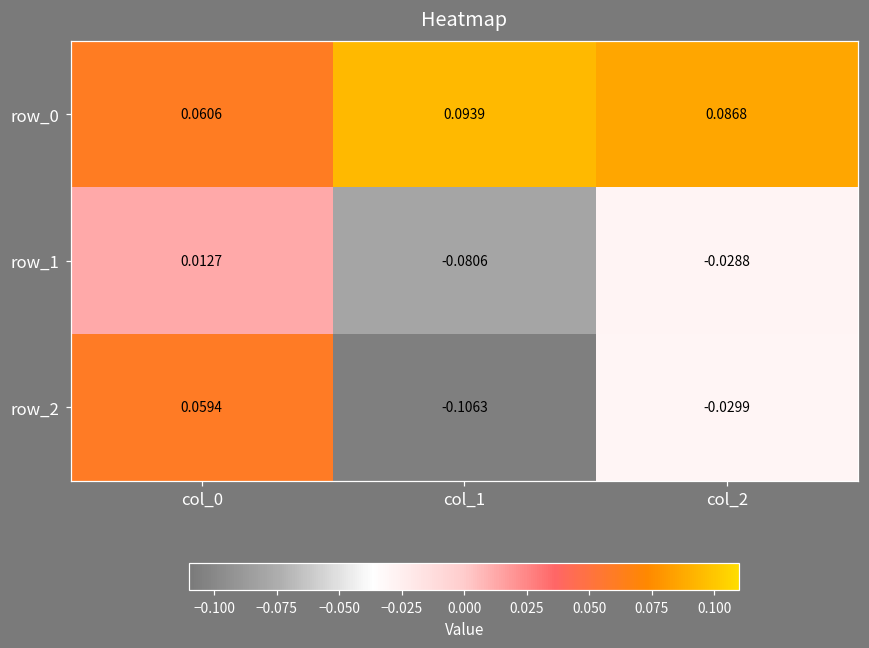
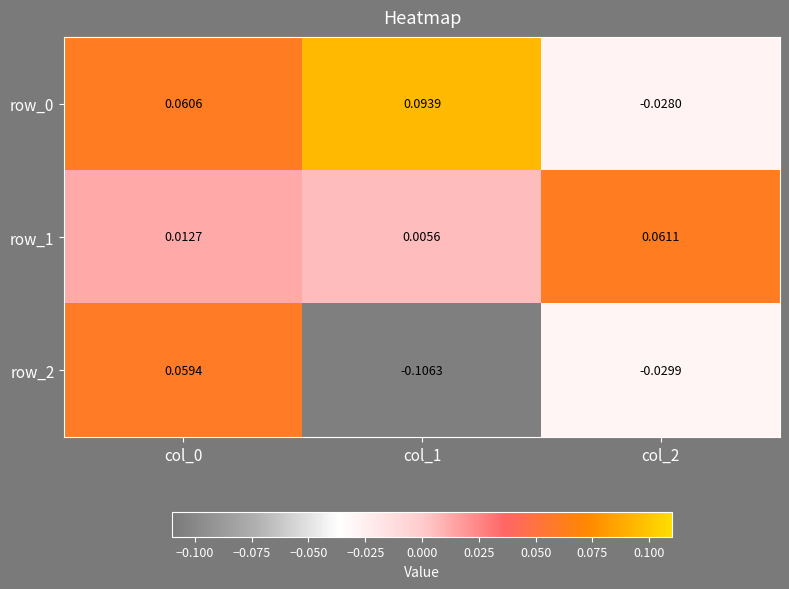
row_0, col_2: 0.0868 -> -0.0280
row_1, col_1: -0.0806 -> 0.0056
row_1, col_2: -0.0288 -> 0.0611
